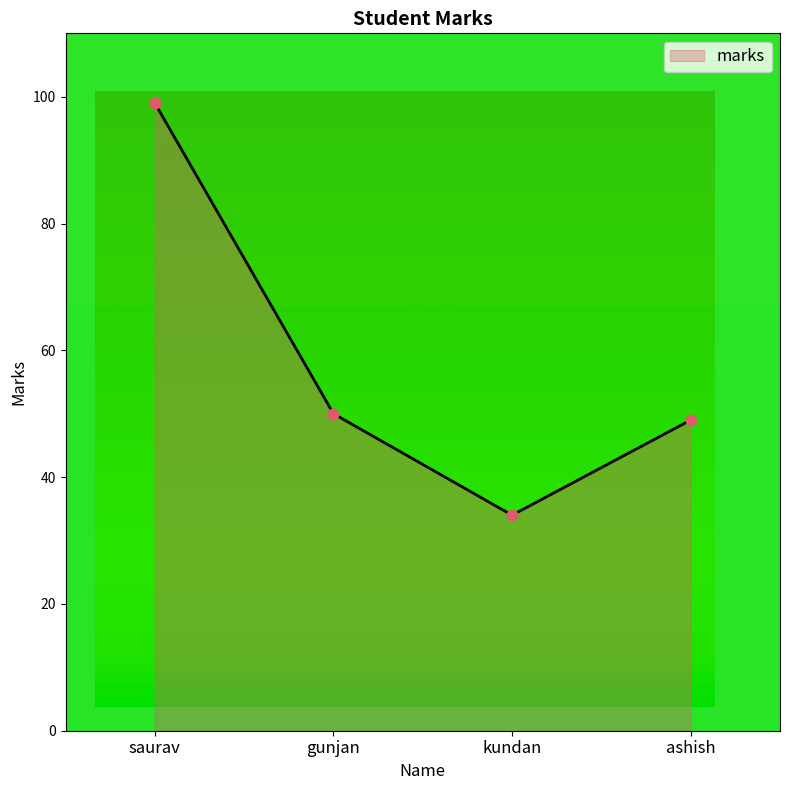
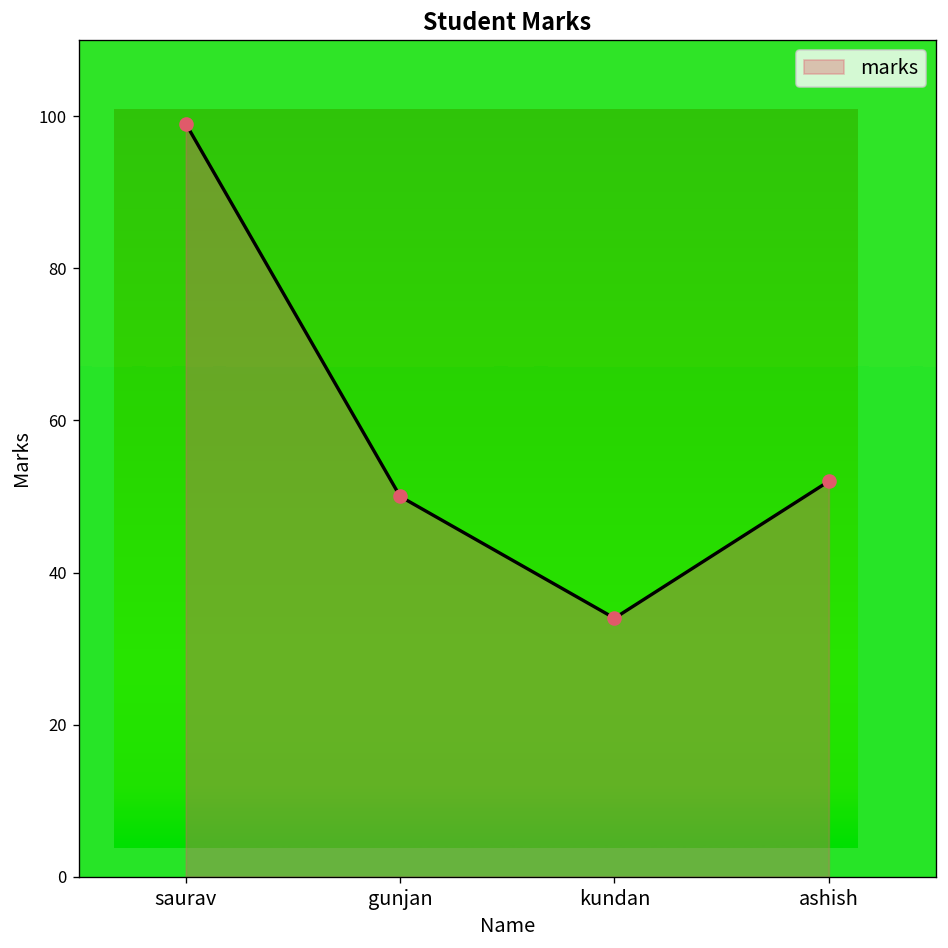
ashish: 49 -> 52
